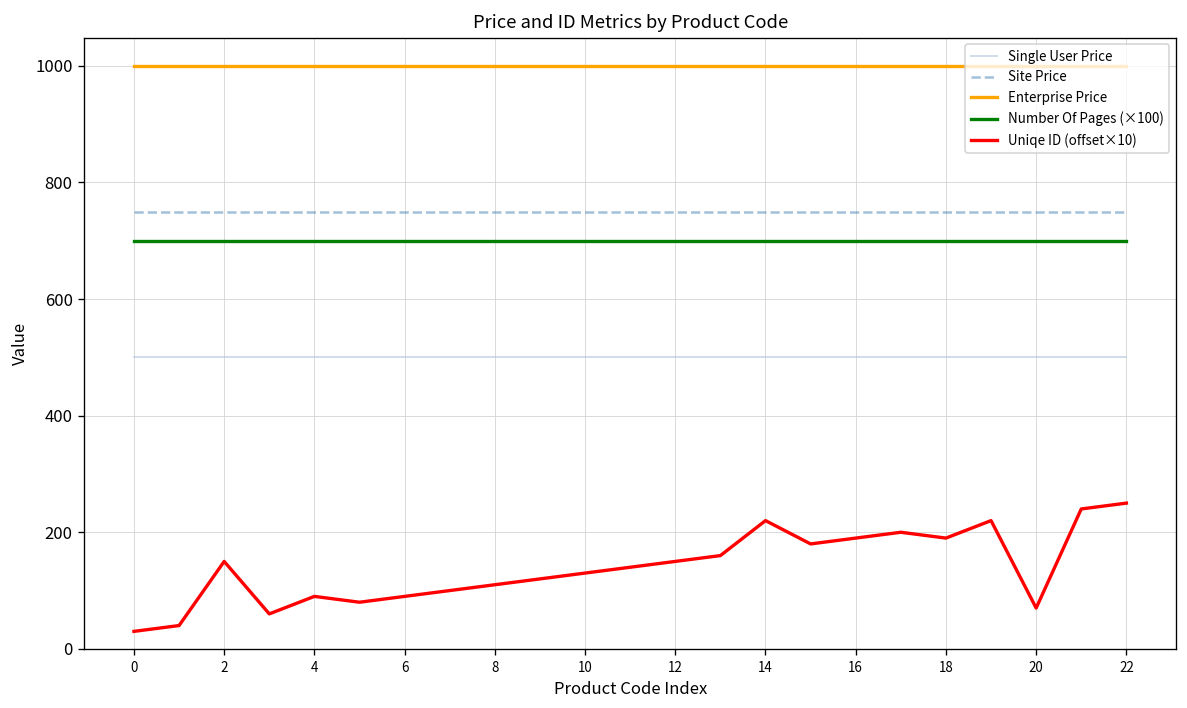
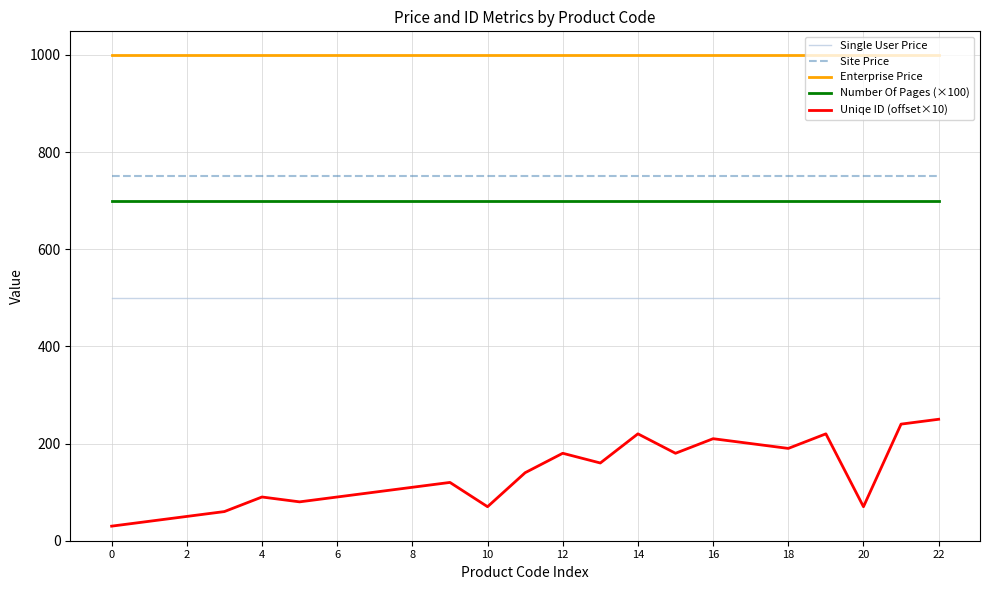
Uniqe ID (offset×10), 2: 150 -> 50
Uniqe ID (offset×10), 10: 130 -> 70
Uniqe ID (offset×10), 12: 150 -> 180
Uniqe ID (offset×10), 16: 190 -> 210
